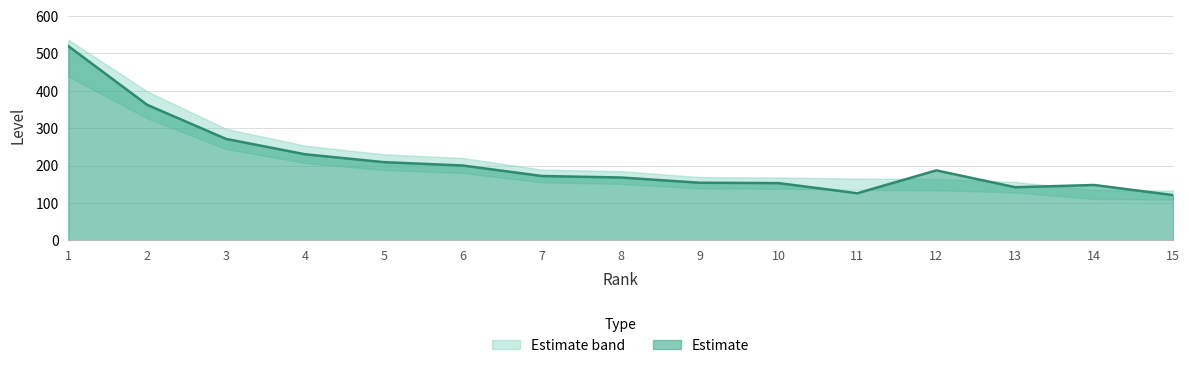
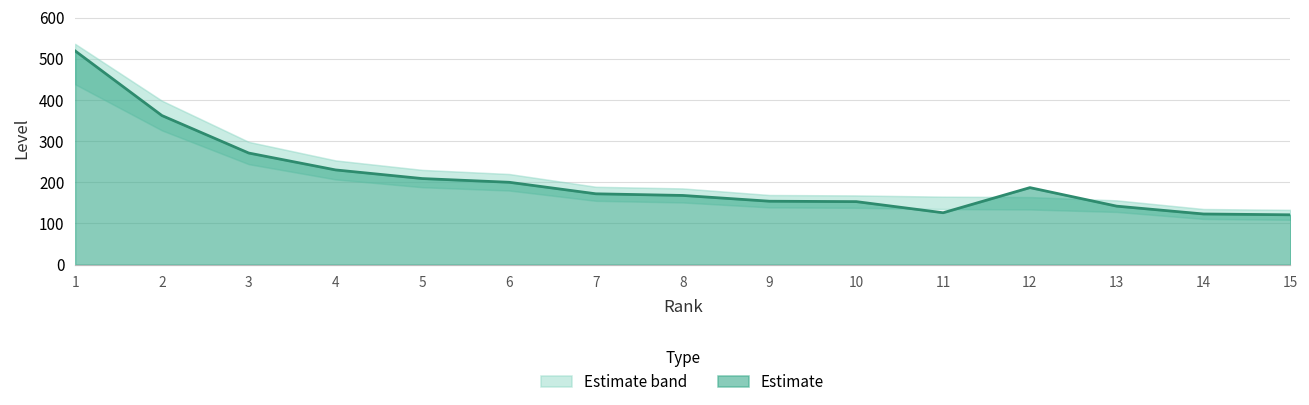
Estimate, 14: 150 -> 120
